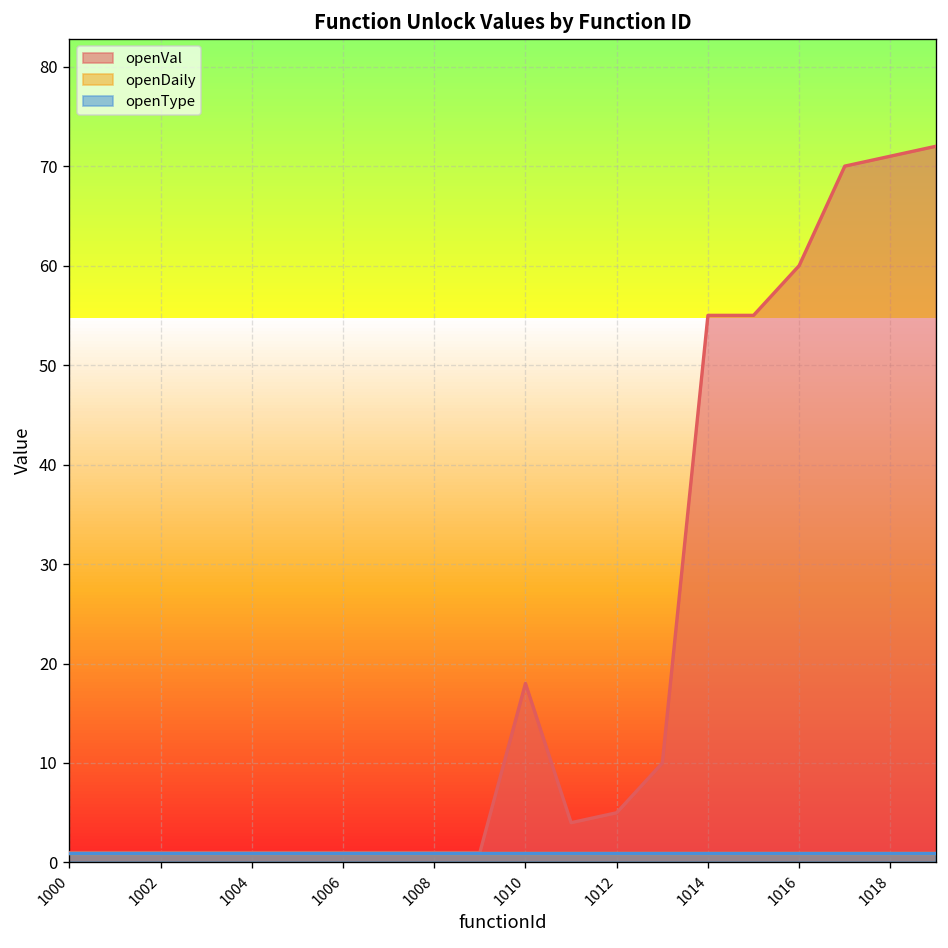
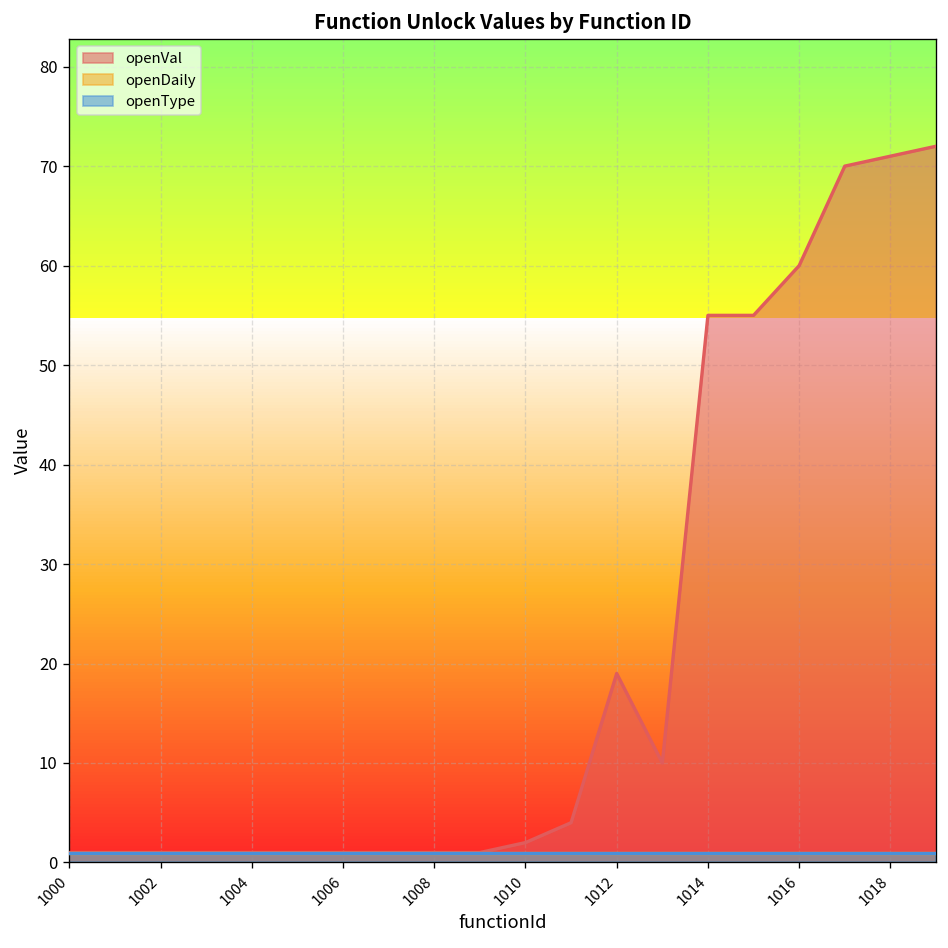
openVal, 1010: 18 -> 2
openVal, 1012: 5 -> 19
